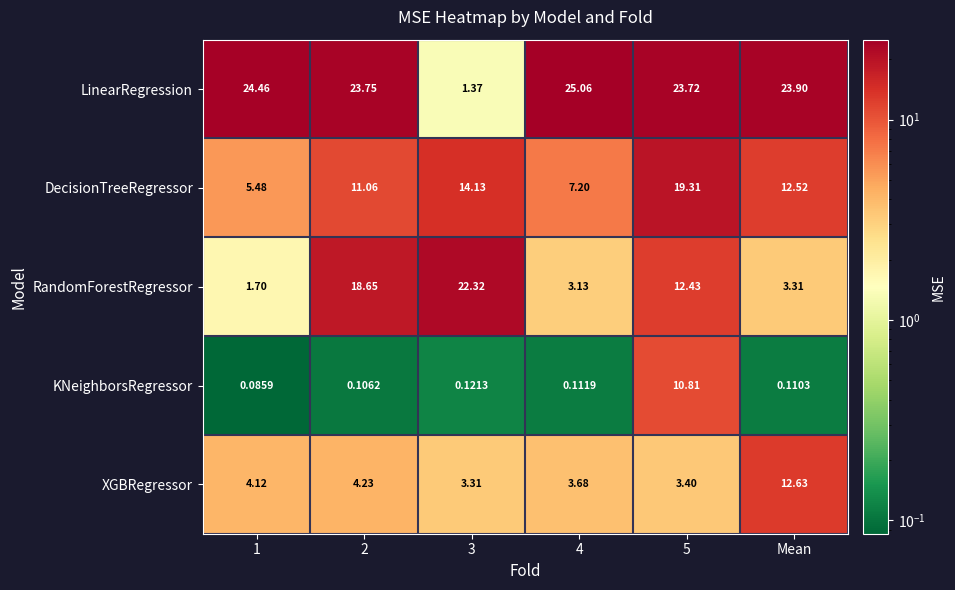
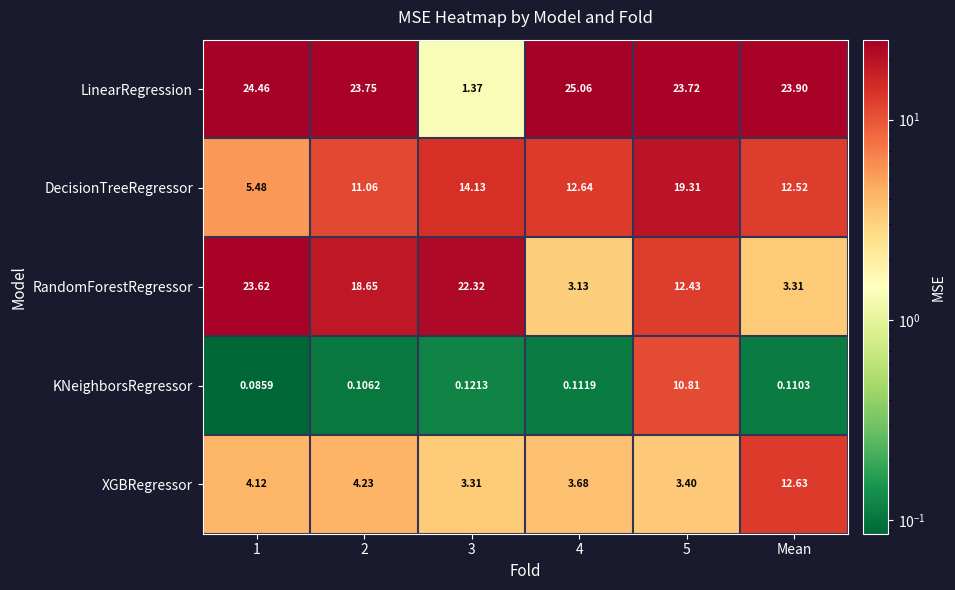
DecisionTreeRegressor, 4: 7.20 -> 12.64
RandomForestRegressor, 1: 1.70 -> 23.62
